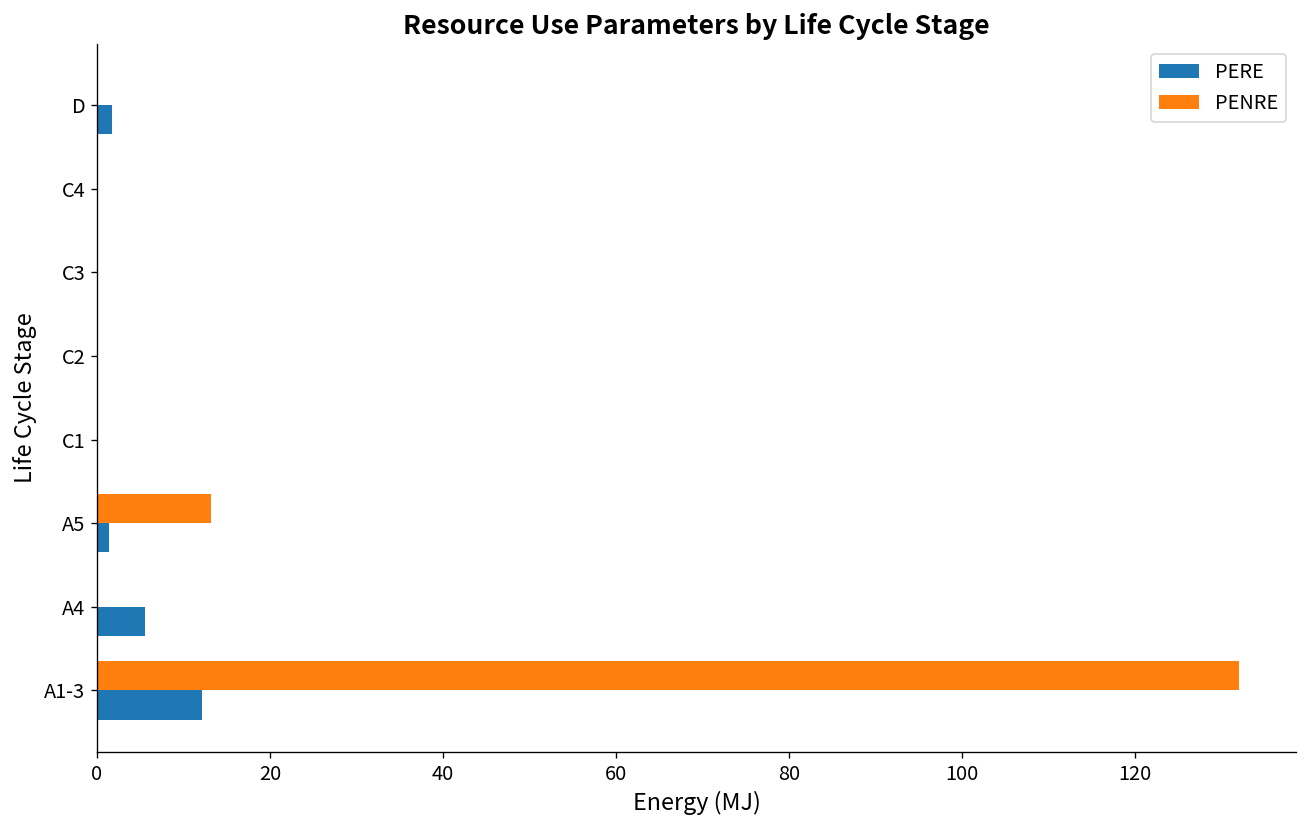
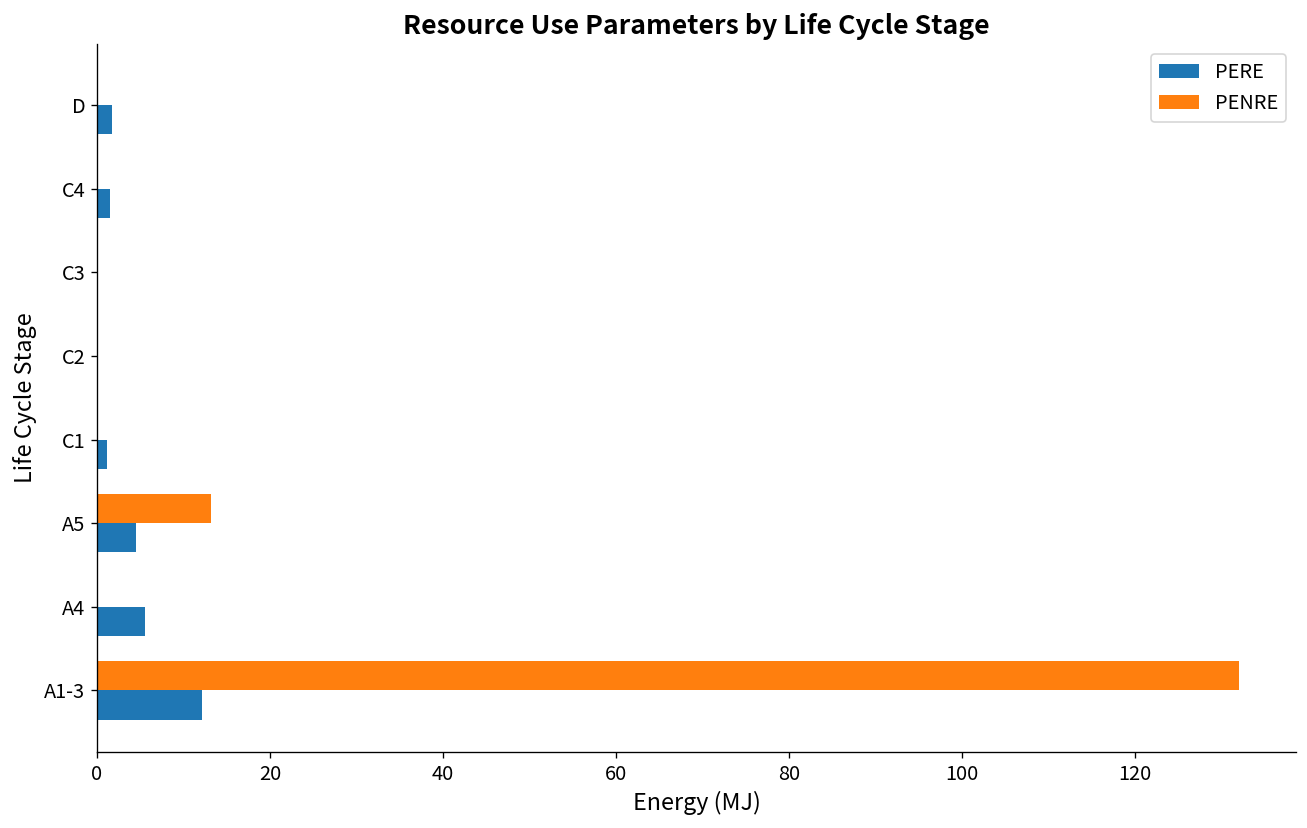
PERE, C4: 0 -> 2
PERE, C1: 0 -> 1
PERE, A5: 1 -> 4
